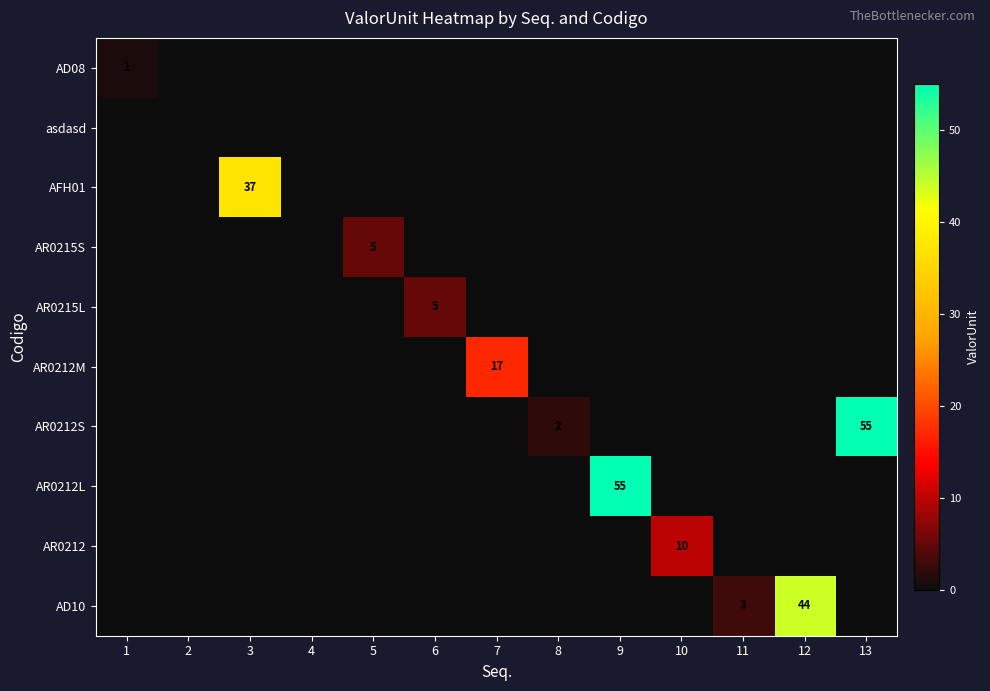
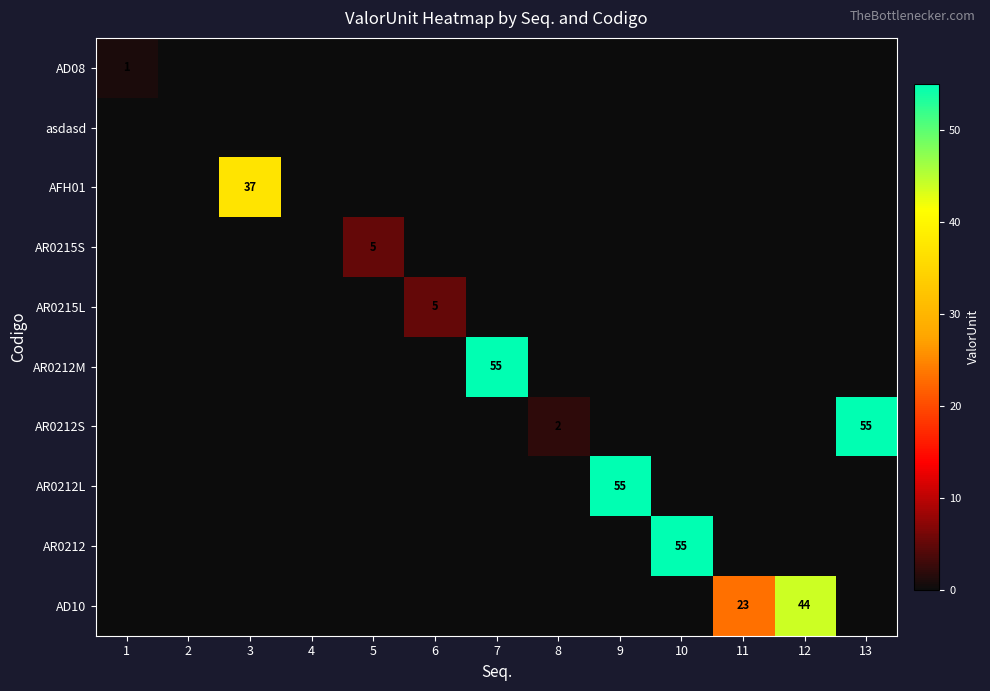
AR0212M, 7: 17 -> 55
AR0212, 10: 10 -> 55
AD10, 11: 3 -> 23
